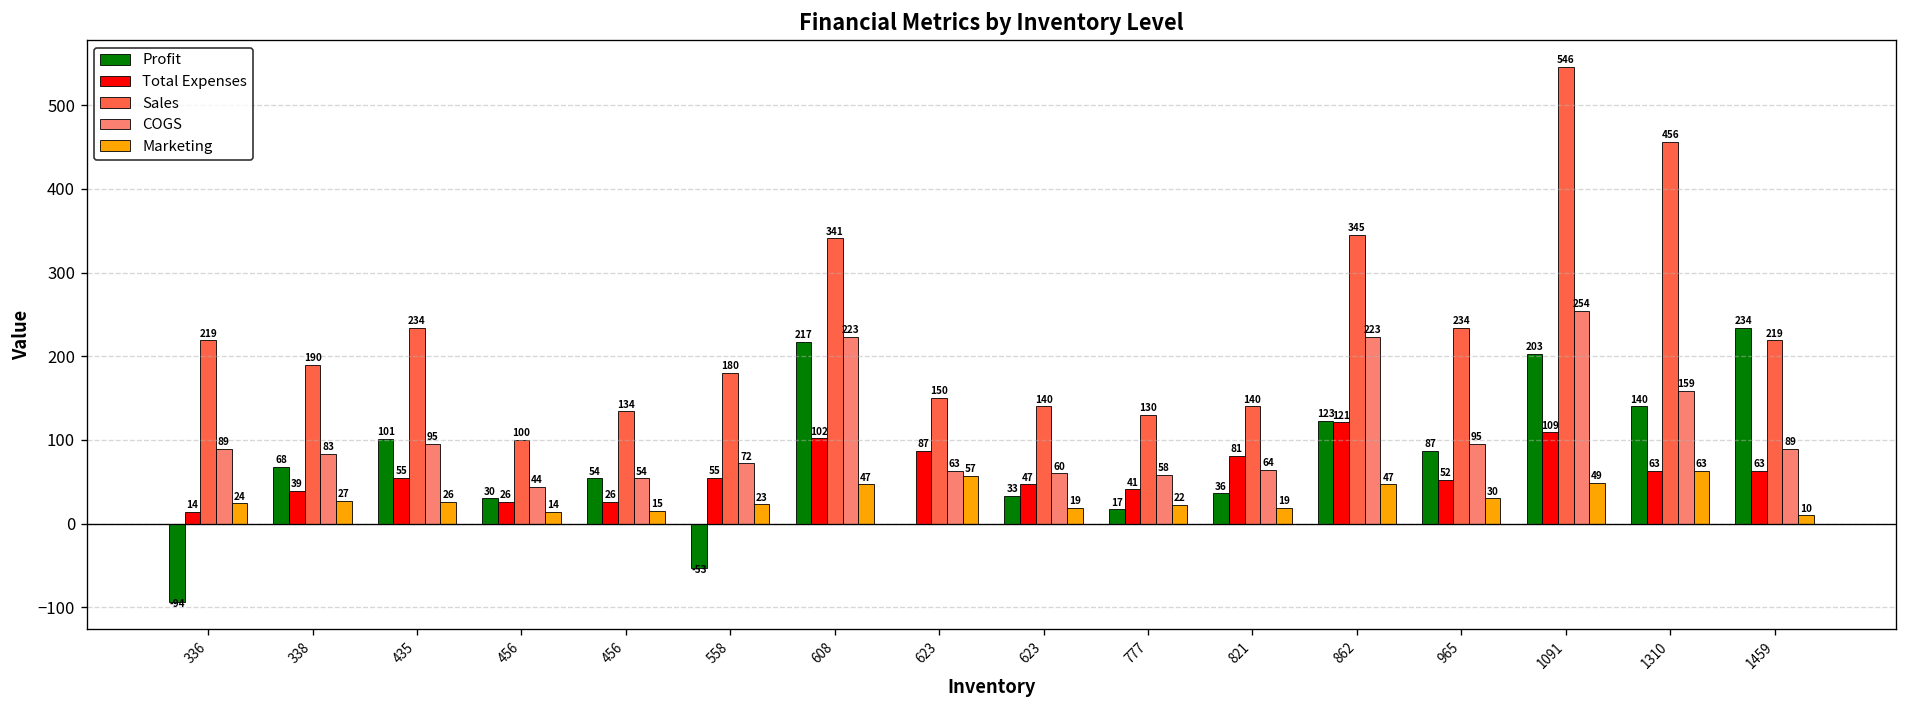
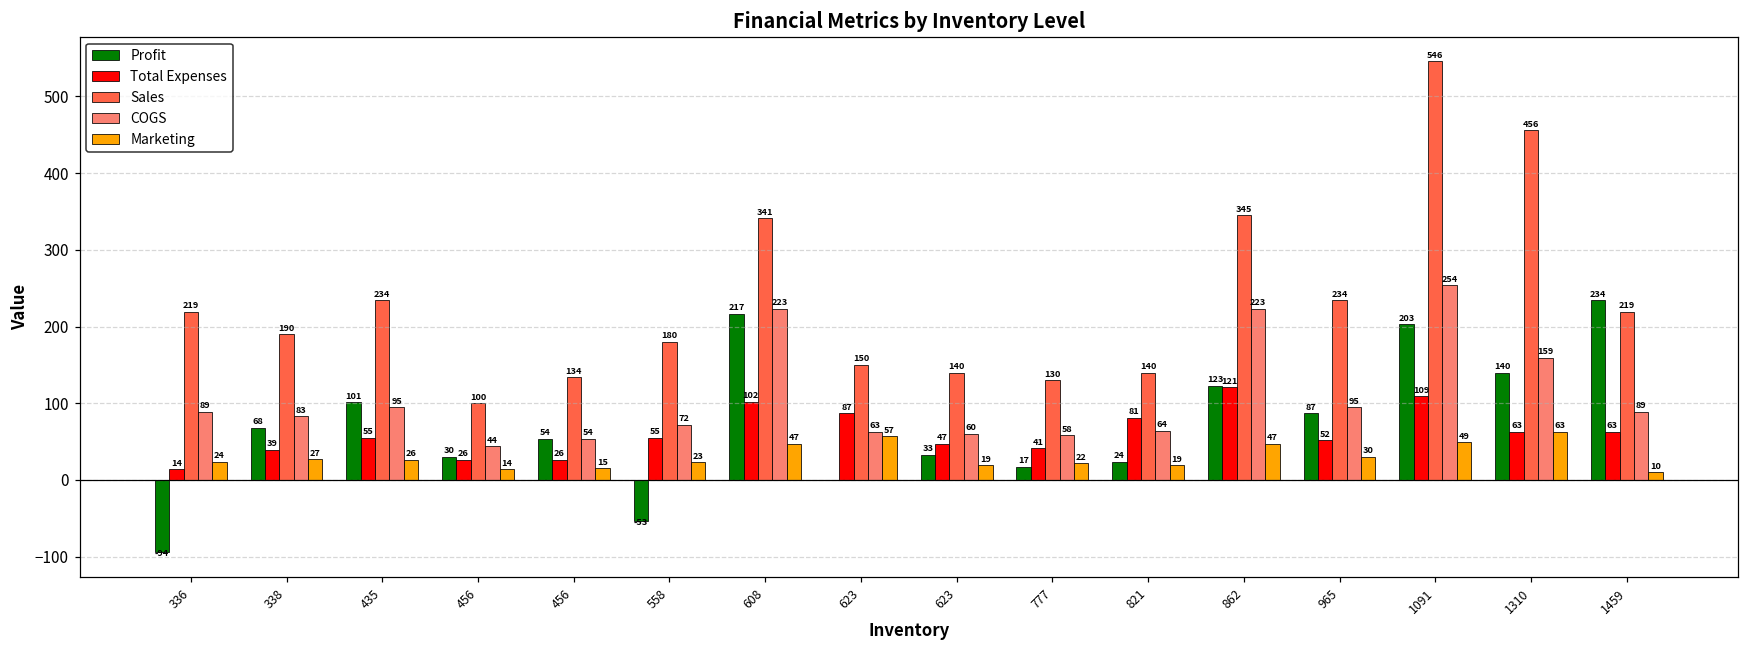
Profit, 821: 36 -> 24
